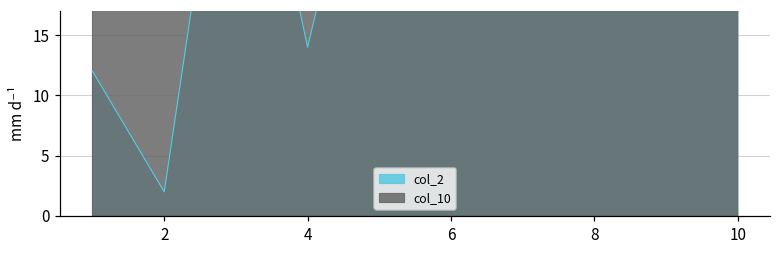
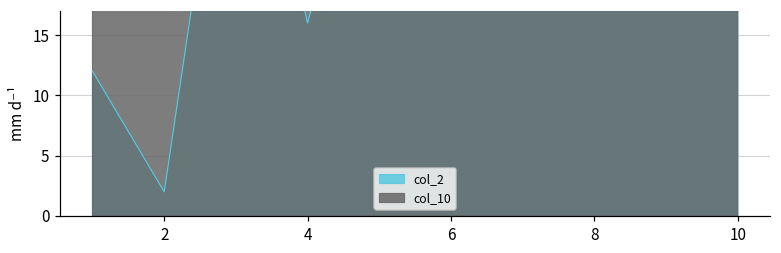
col_2, 4: 14 -> 16
